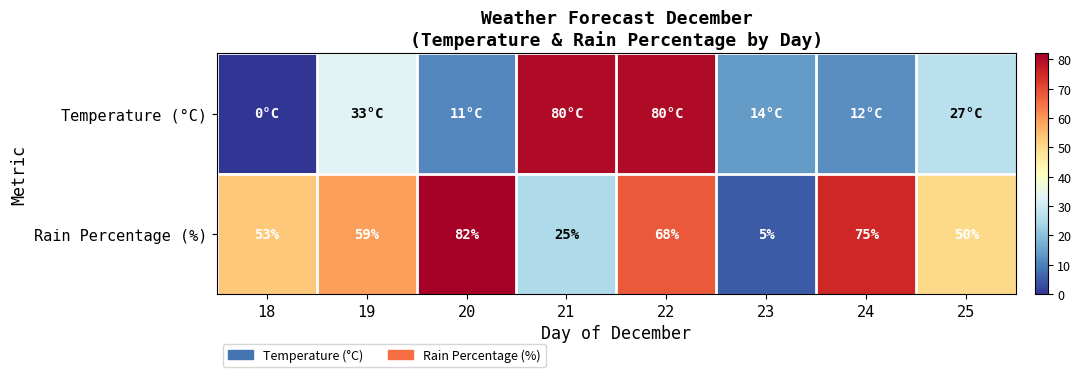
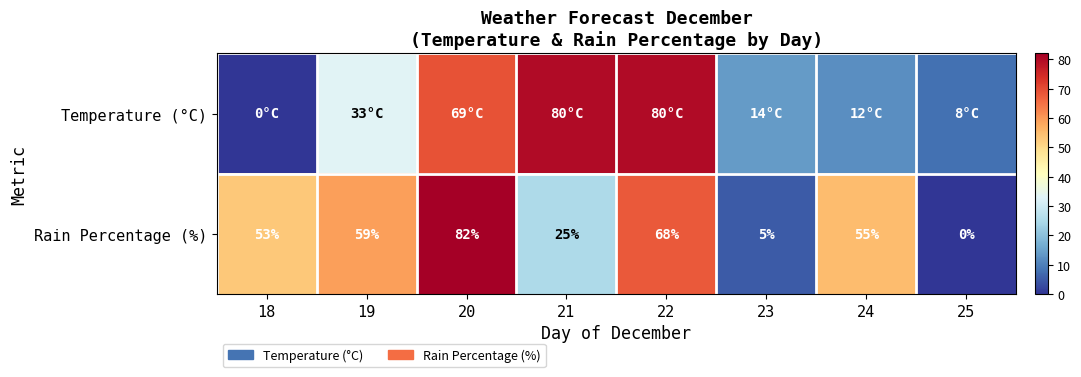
Temperature (°C), 20: 11°C -> 69°C
Temperature (°C), 25: 27°C -> 8°C
Rain Percentage (%), 24: 75% -> 55%
Rain Percentage (%), 25: 50% -> 0%
